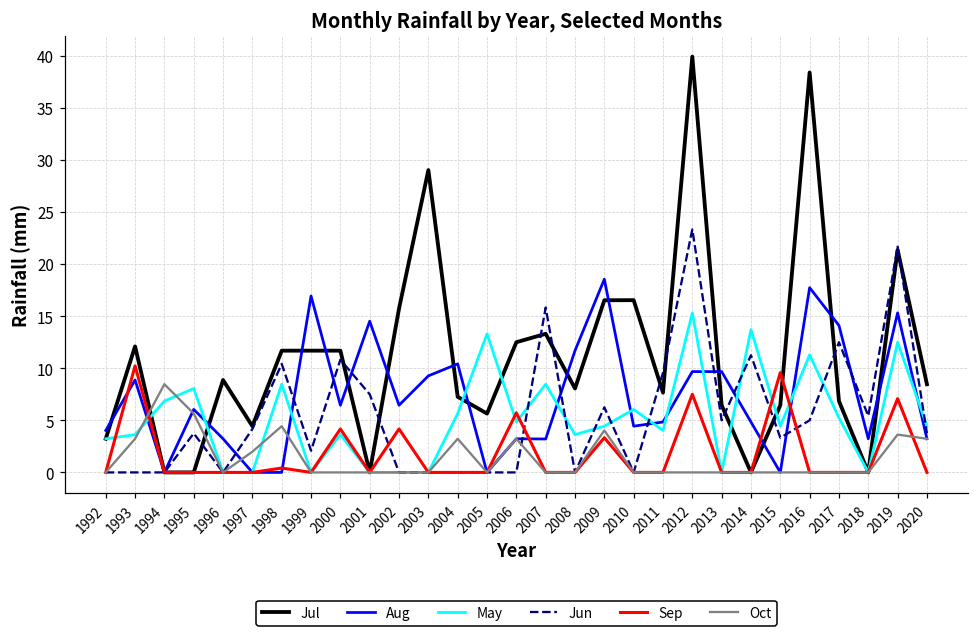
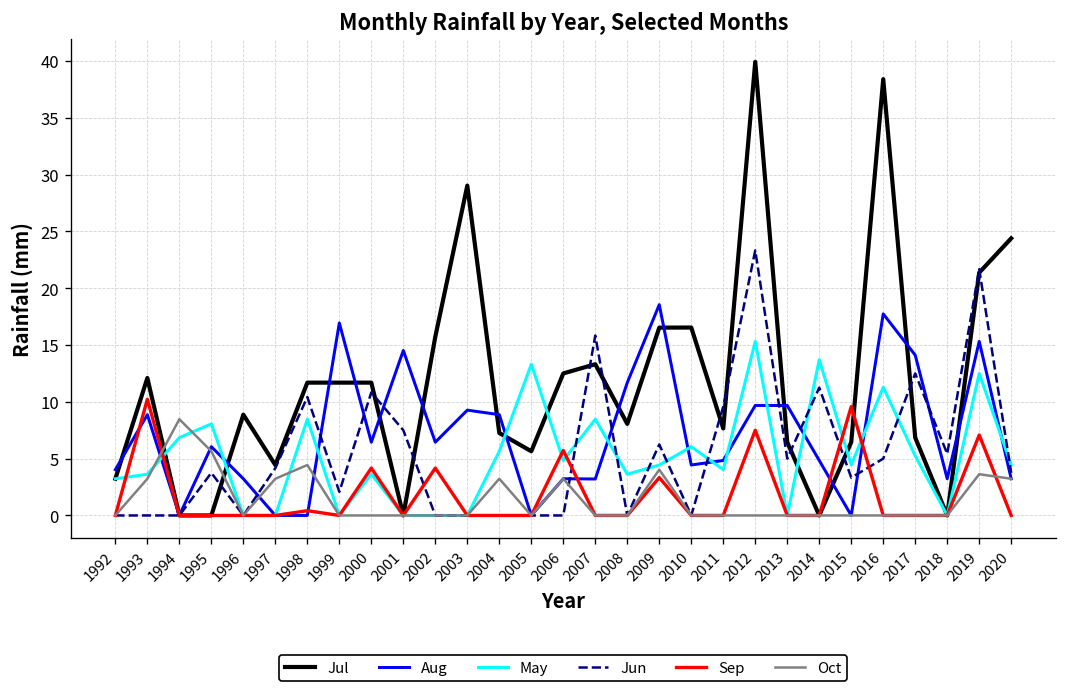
Oct, 1997: 2 -> 3
Aug, 2004: 10 -> 9
Jul, 2020: 8 -> 24
